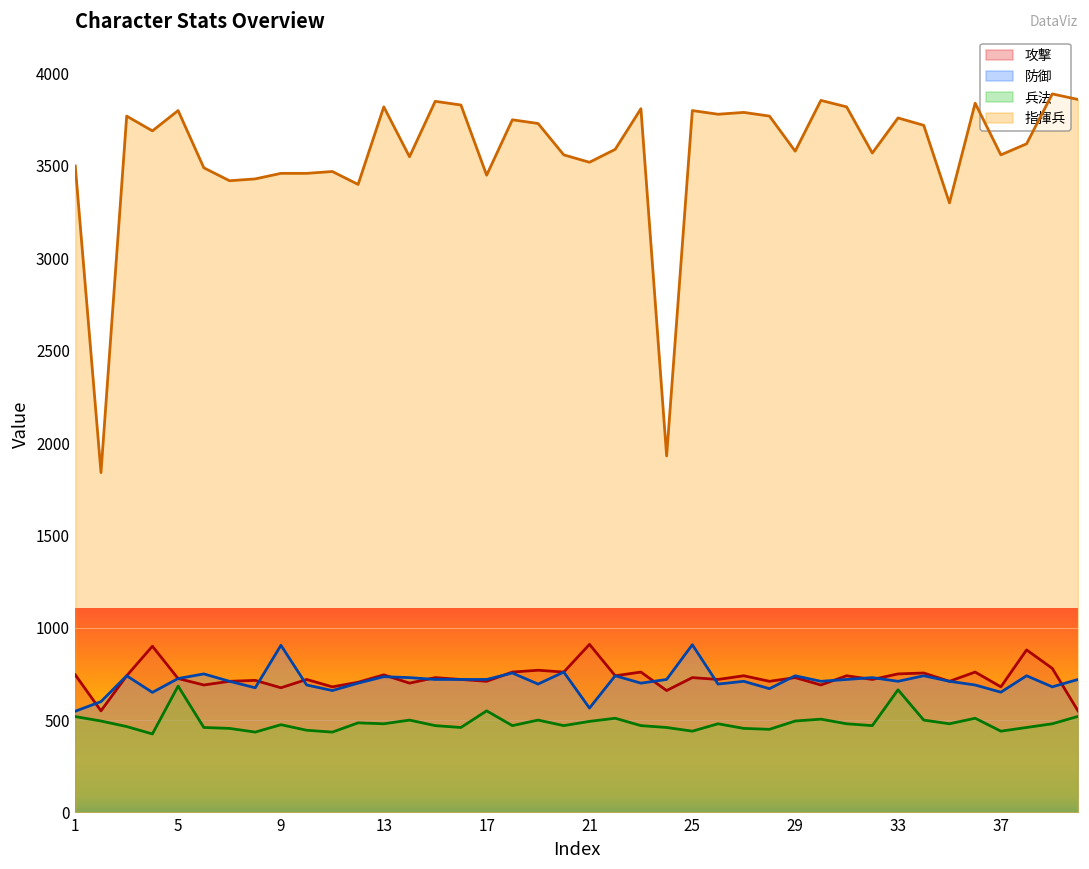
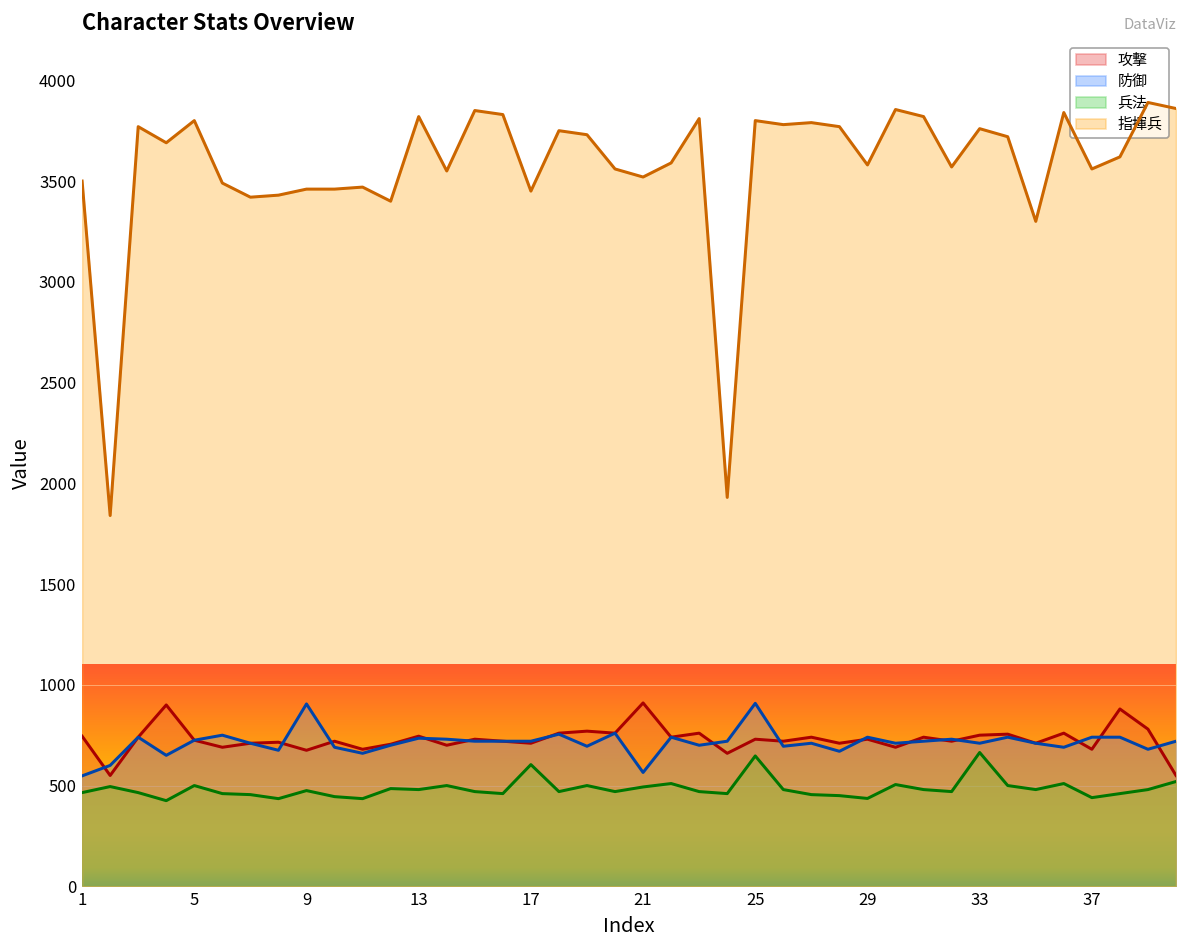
兵法, 1: 520 -> 470
兵法, 5: 680 -> 500
兵法, 17: 550 -> 600
兵法, 25: 440 -> 650
兵法, 29: 500 -> 440
防御, 37: 650 -> 740
